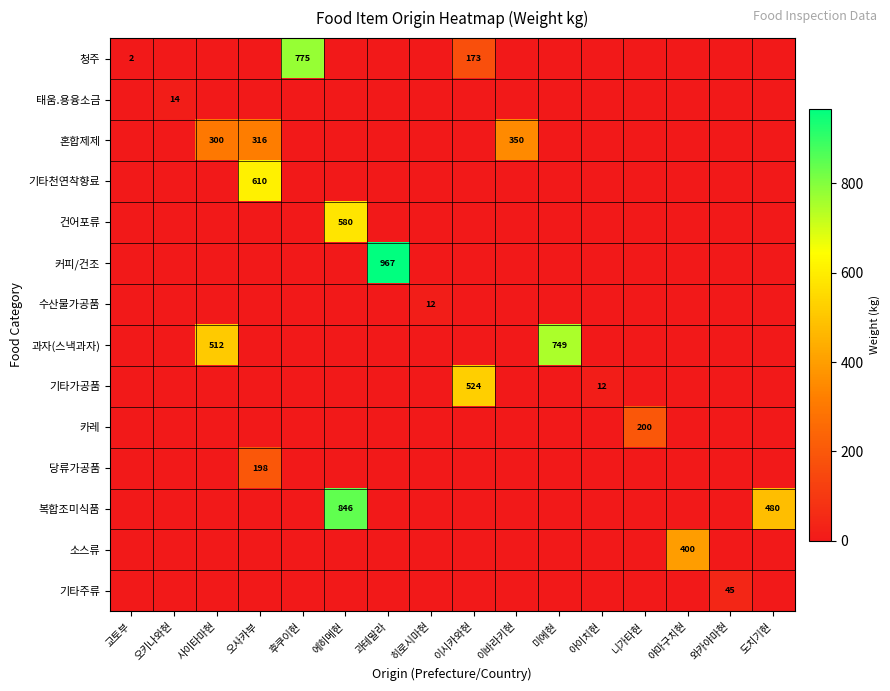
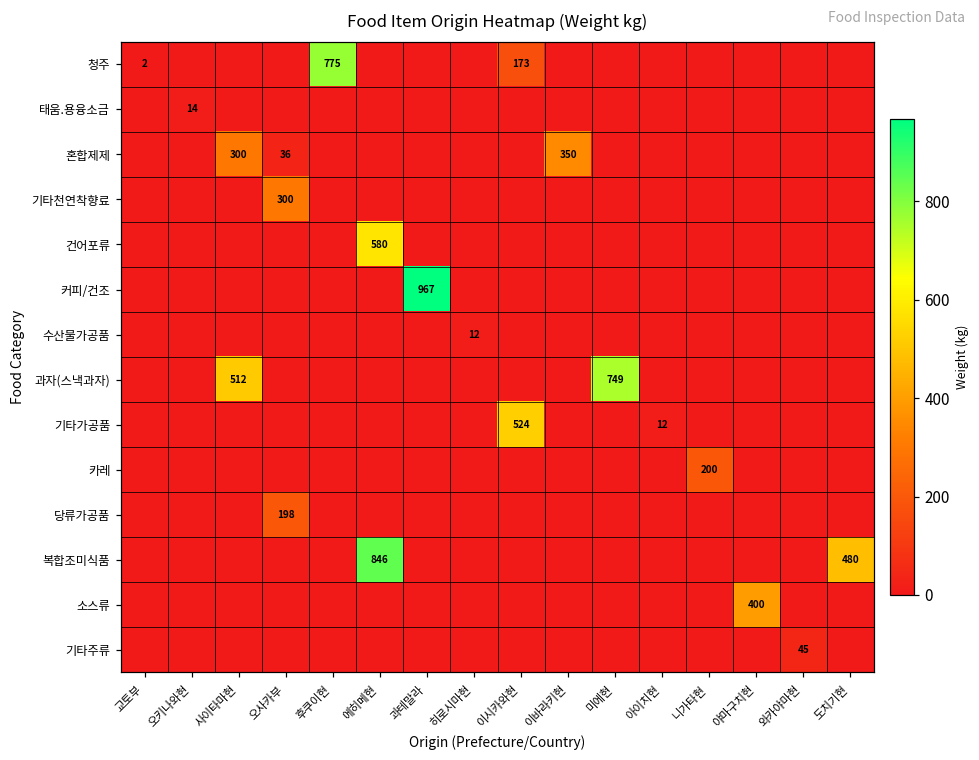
혼합제제, 오사카부: 316 -> 36
기타천연착향료, 오사카부: 610 -> 300
